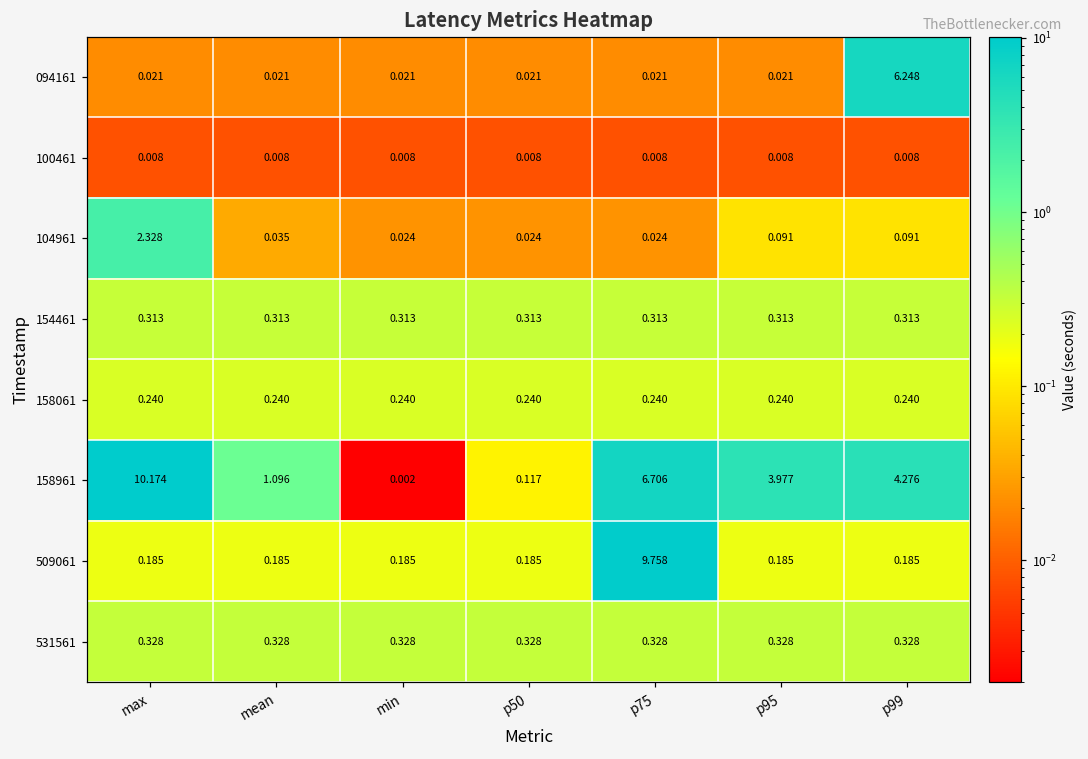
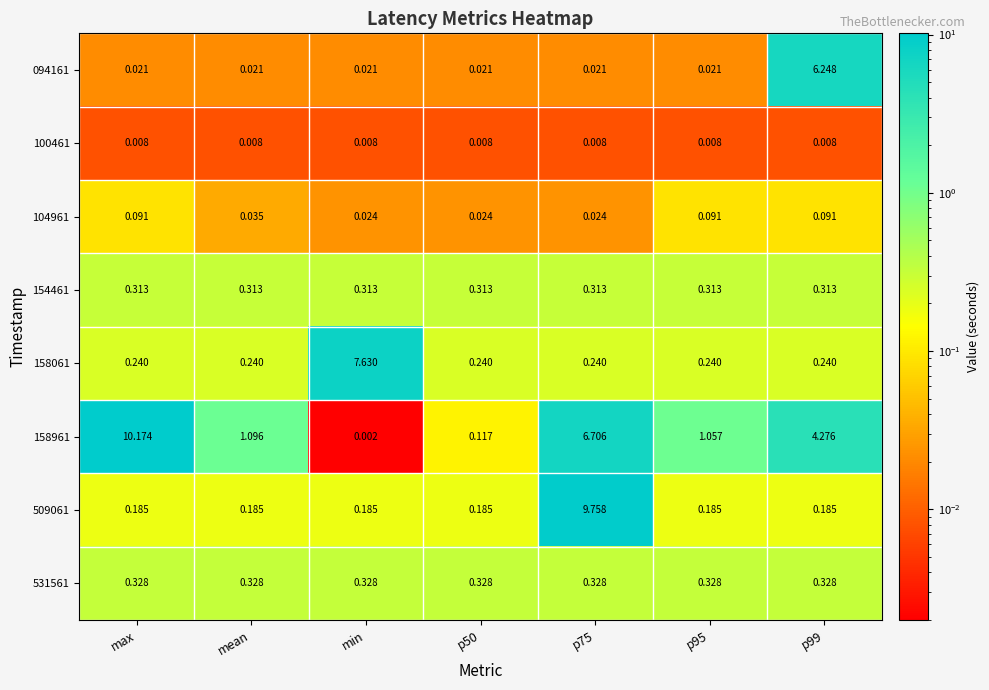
104961, max: 2.328 -> 0.091
158061, min: 0.240 -> 7.630
158961, p95: 3.977 -> 1.057
